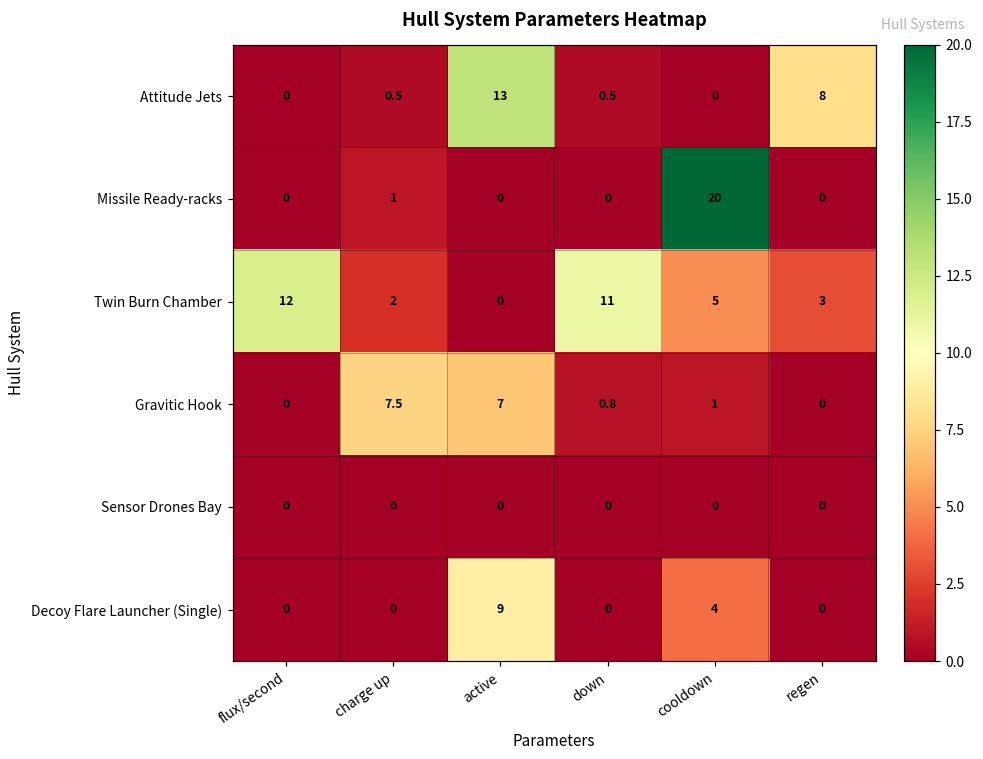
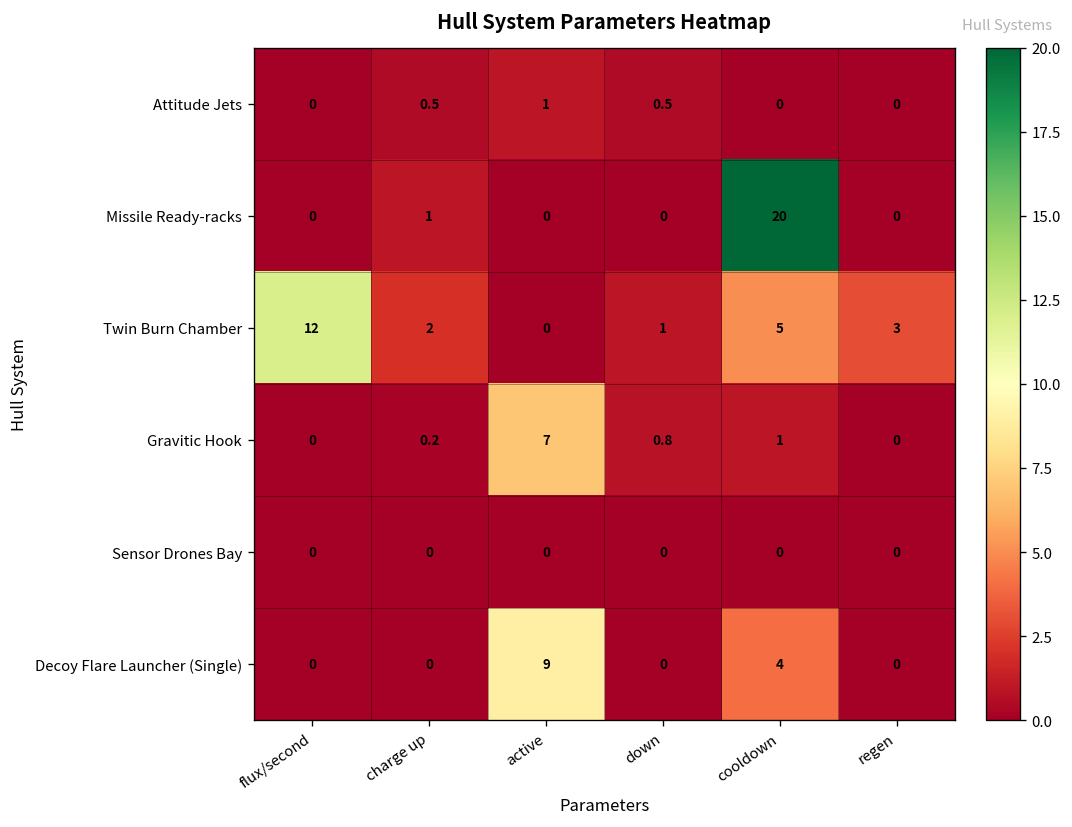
Attitude Jets, active: 13 -> 1
Attitude Jets, regen: 8 -> 0
Twin Burn Chamber, down: 11 -> 1
Gravitic Hook, charge up: 7.5 -> 0.2
